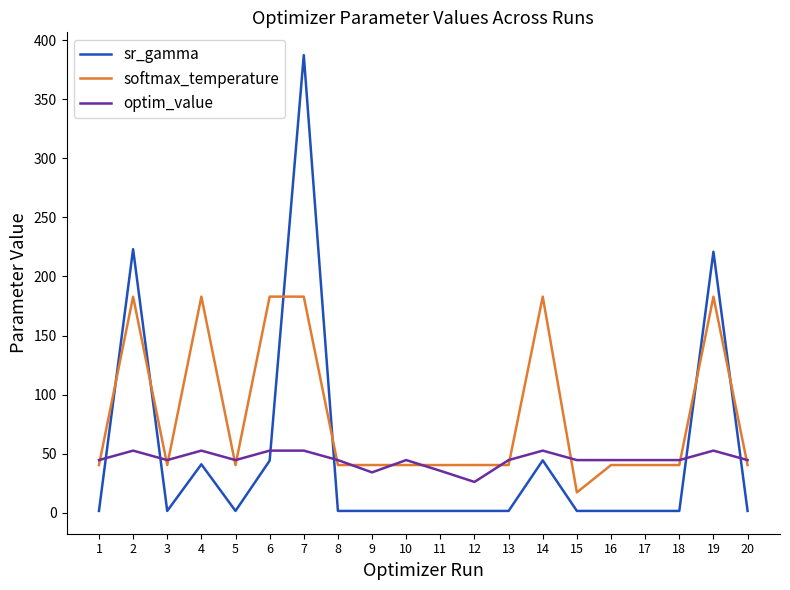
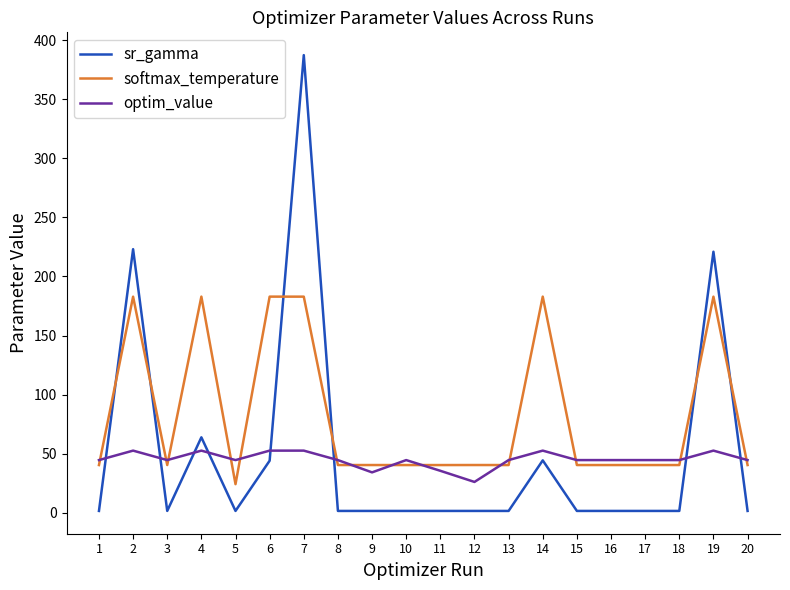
sr_gamma, 4: 41 -> 64
softmax_temperature, 5: 40 -> 24
softmax_temperature, 15: 17 -> 40
